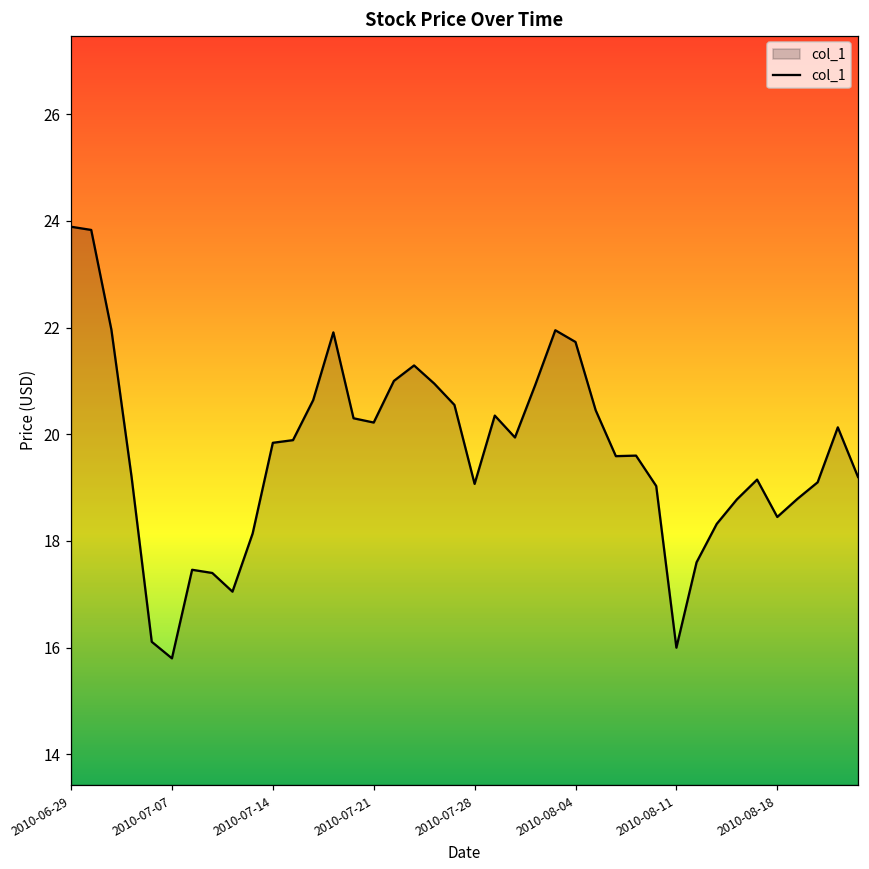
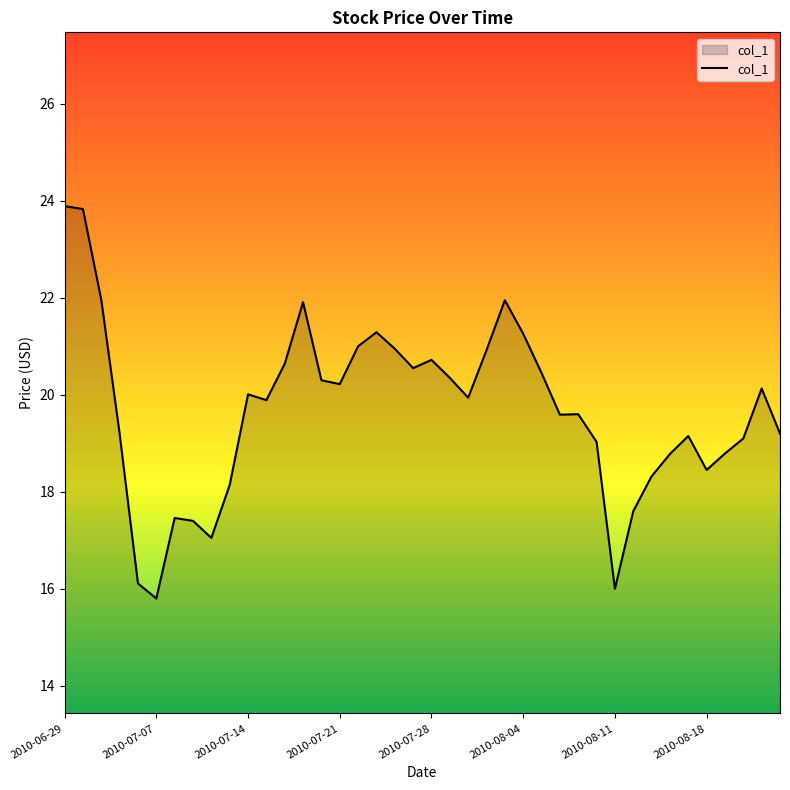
2010-07-14: 19.8 -> 20.0
2010-07-28: 19.1 -> 20.7
2010-08-04: 21.7 -> 21.3
